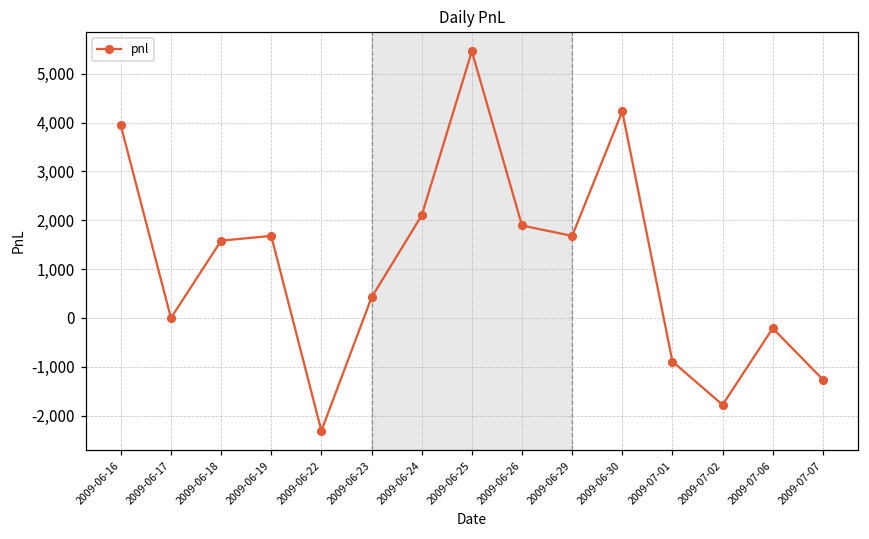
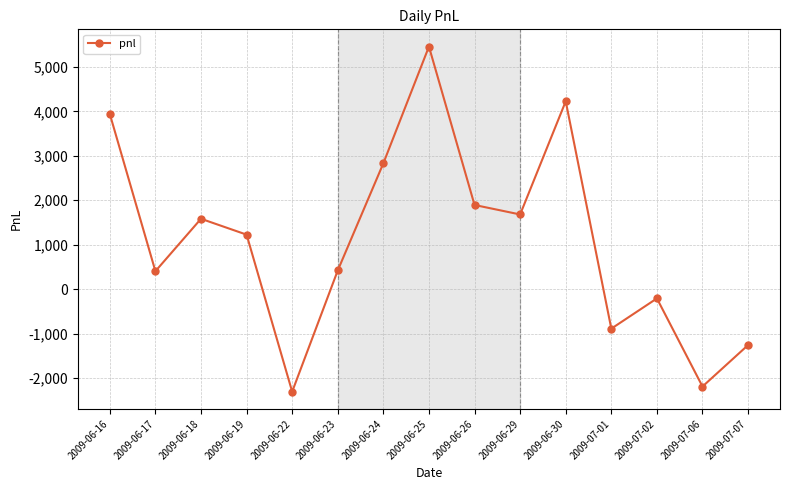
2009-06-17: 0 -> 400
2009-06-19: 1,700 -> 1,200
2009-06-24: 2,100 -> 2,800
2009-07-02: -1,800 -> -200
2009-07-06: -200 -> -2,200
